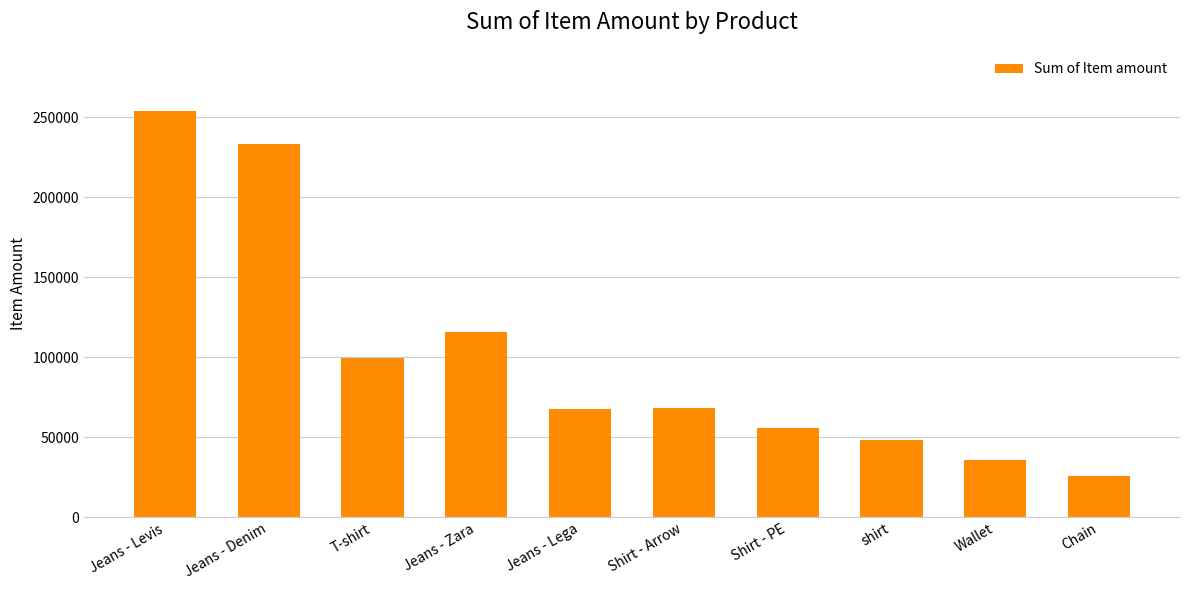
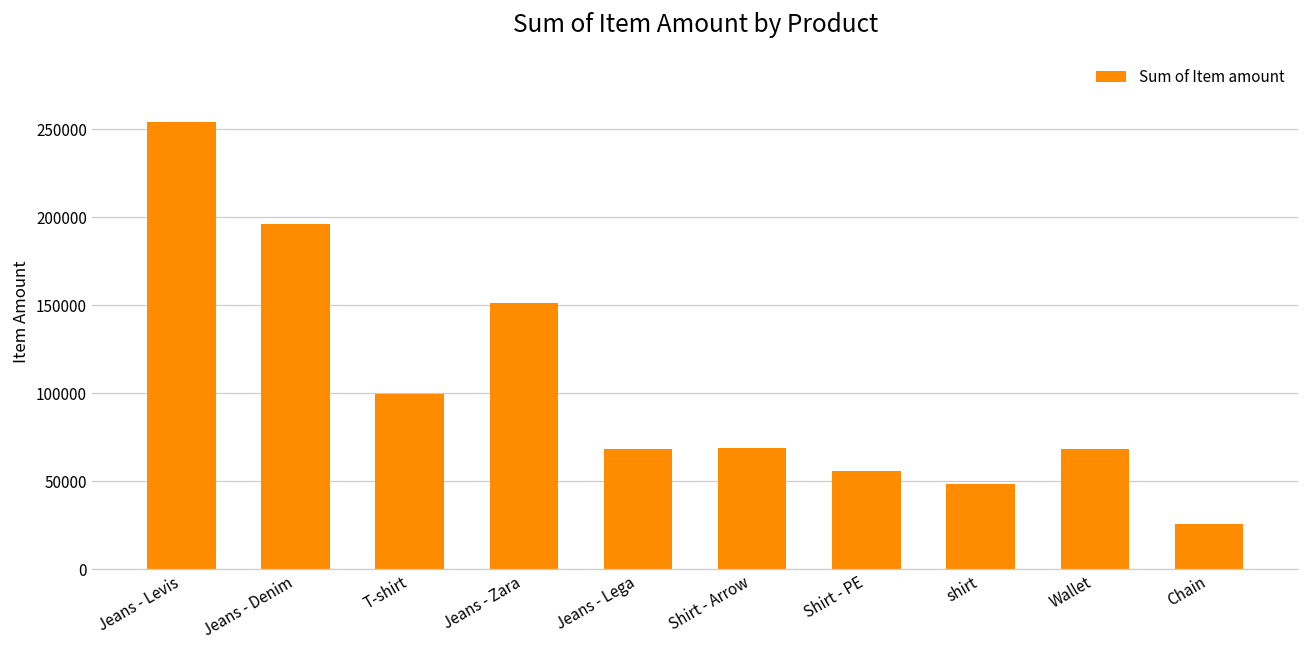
Jeans - Denim: 233000 -> 196000
Jeans - Zara: 116000 -> 151000
Wallet: 36000 -> 68000
